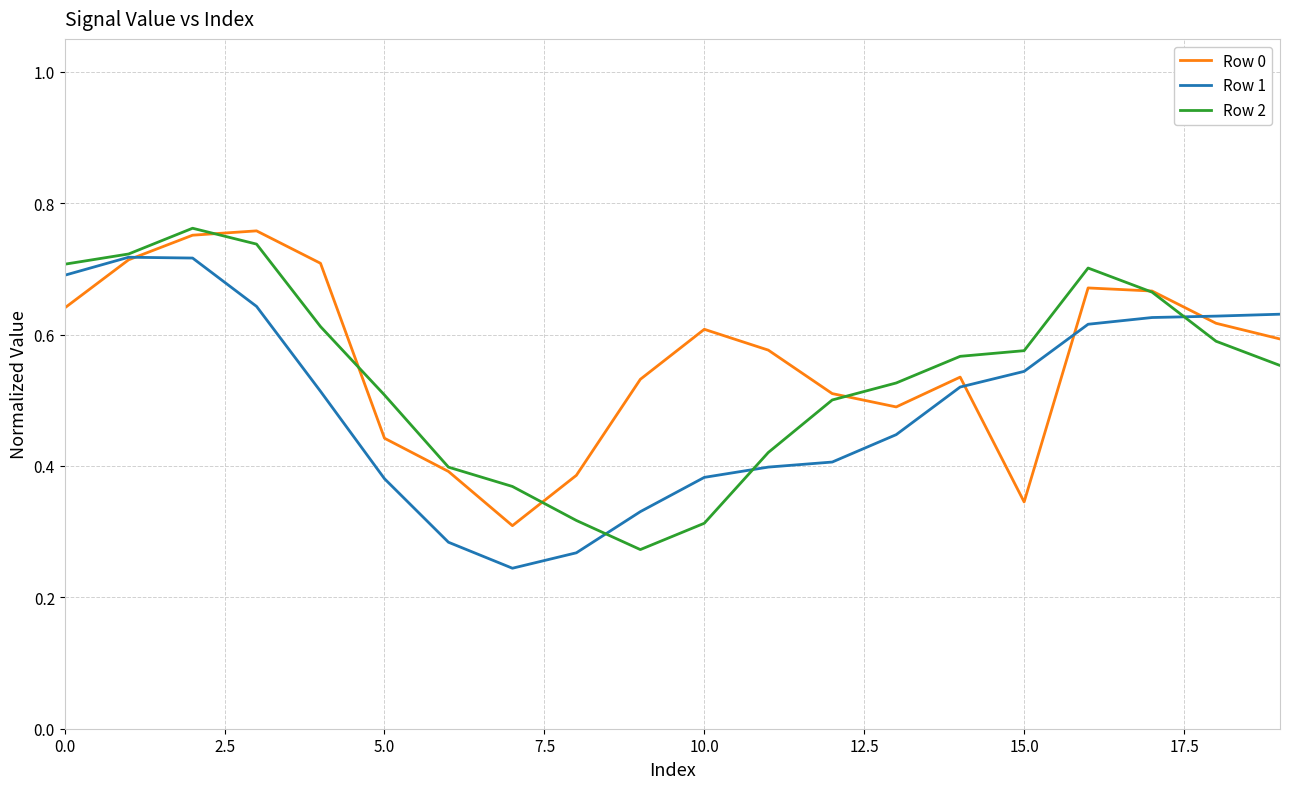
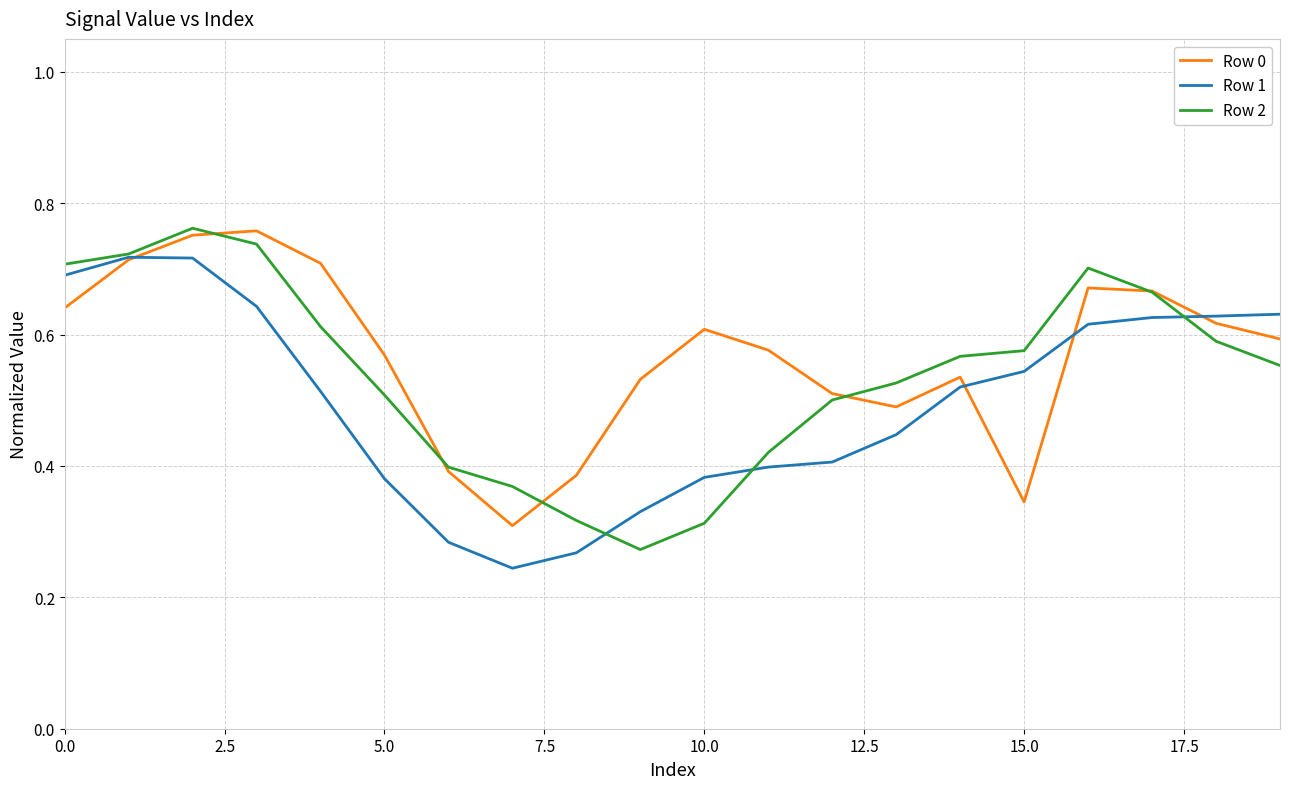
Row 0, 5.0: 0.44 -> 0.57
